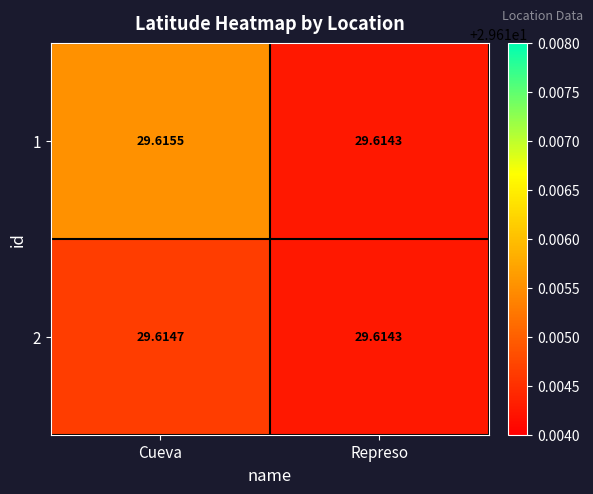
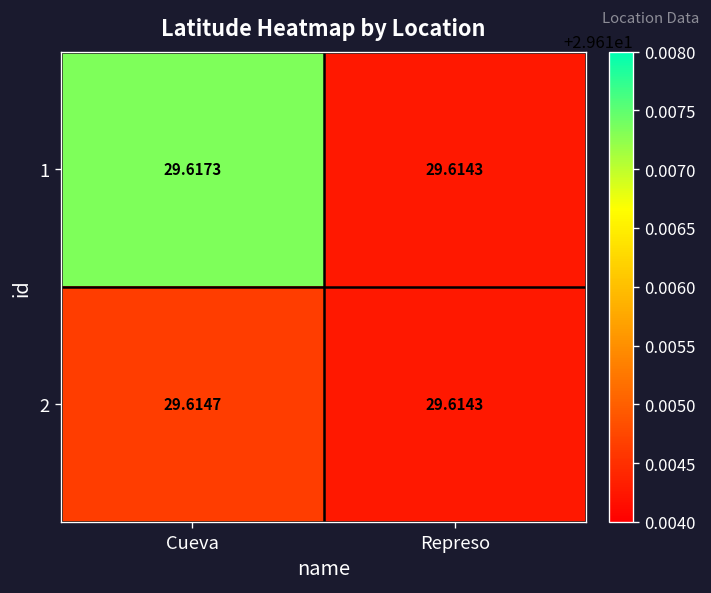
1, Cueva: 29.6155 -> 29.6173
